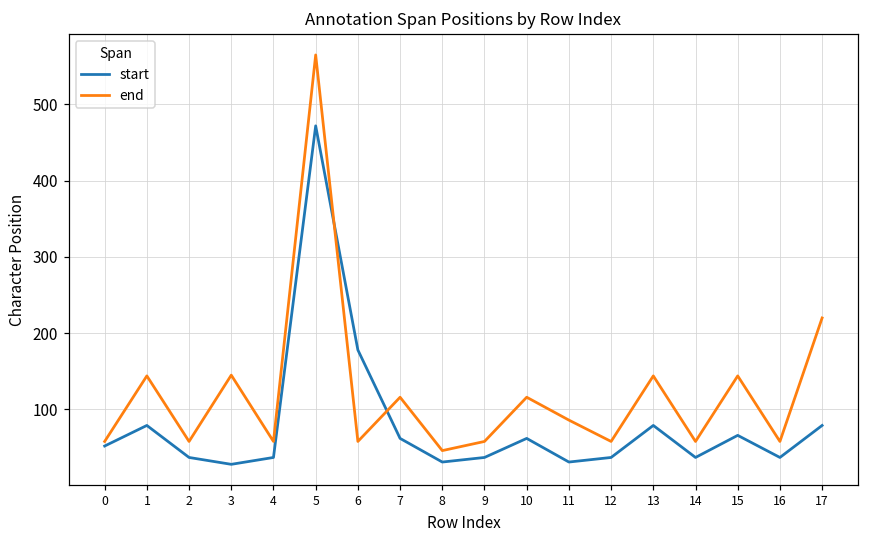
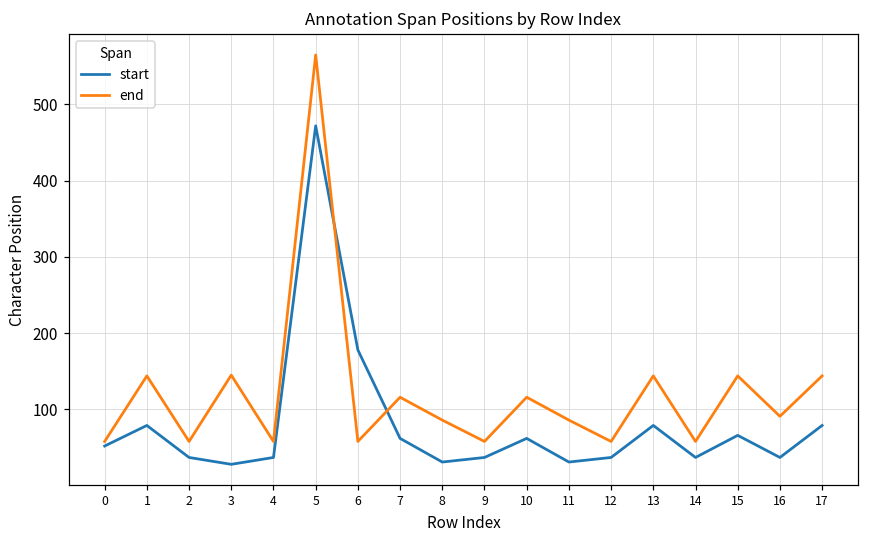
end, 8: 50 -> 90
end, 16: 60 -> 90
end, 17: 220 -> 140
